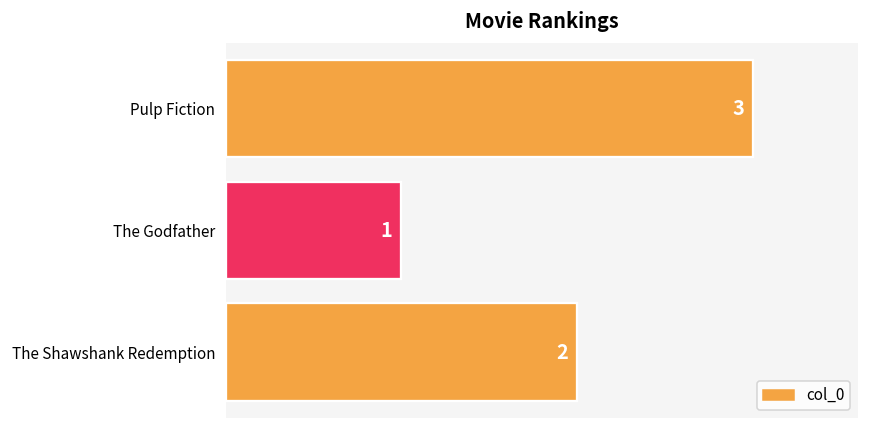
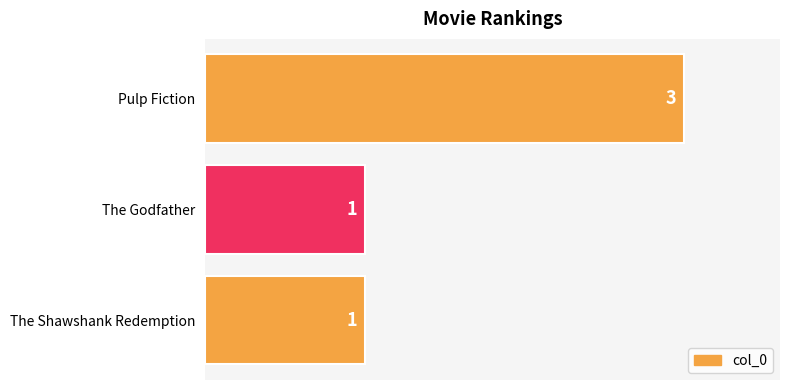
The Shawshank Redemption: 2 -> 1
